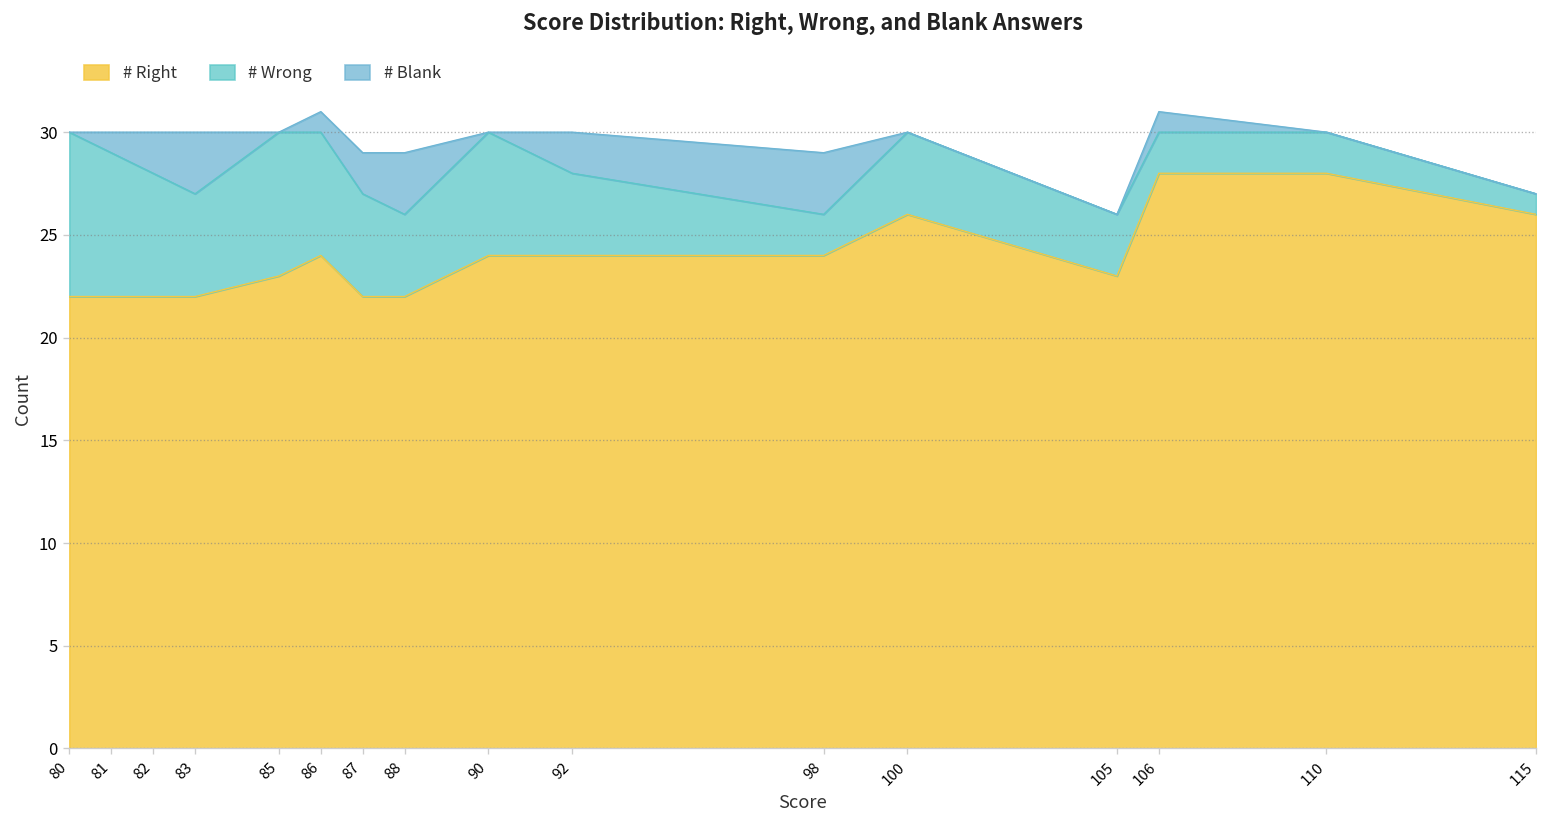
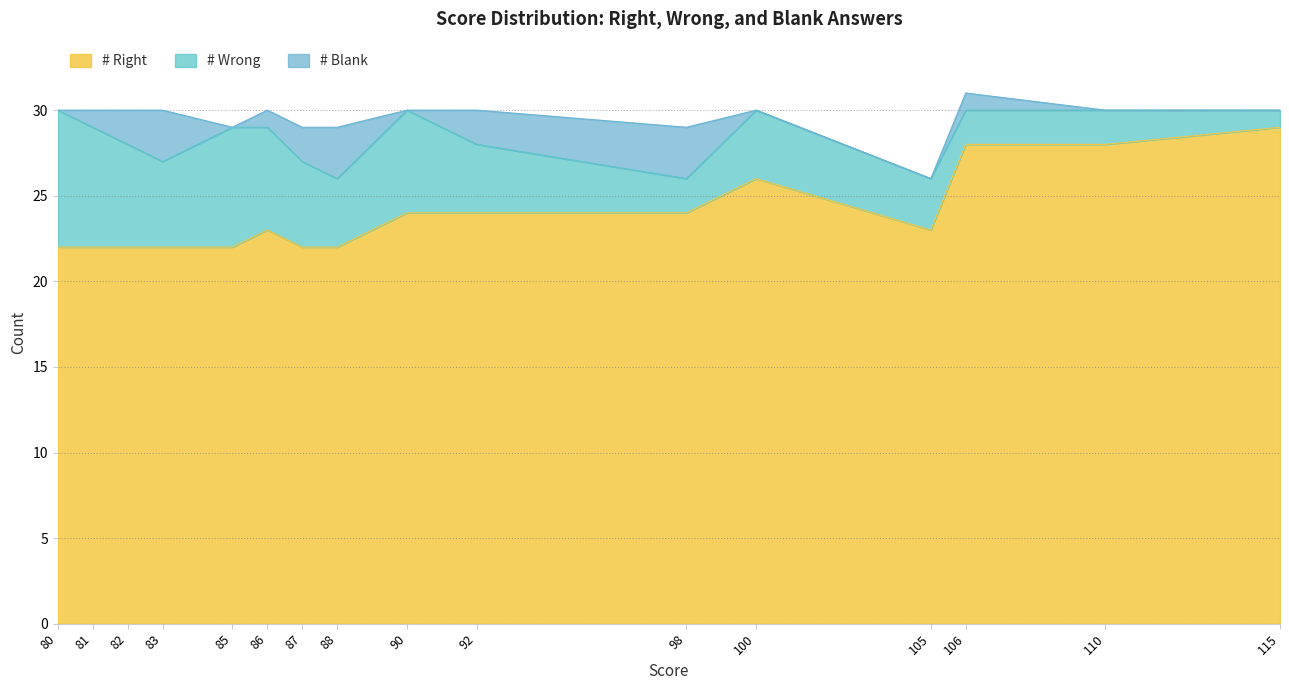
# Right, 85: 23 -> 22
# Right, 86: 24 -> 23
# Right, 115: 26 -> 29
